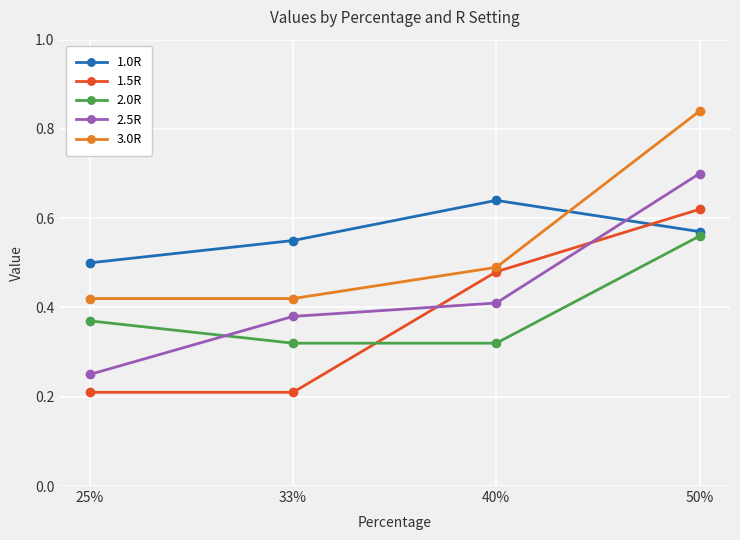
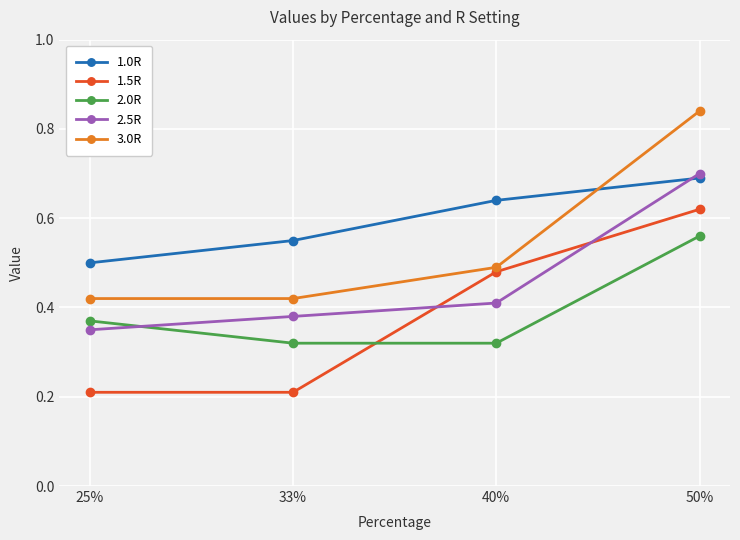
2.5R, 25%: 0.25 -> 0.35
1.0R, 50%: 0.57 -> 0.69
